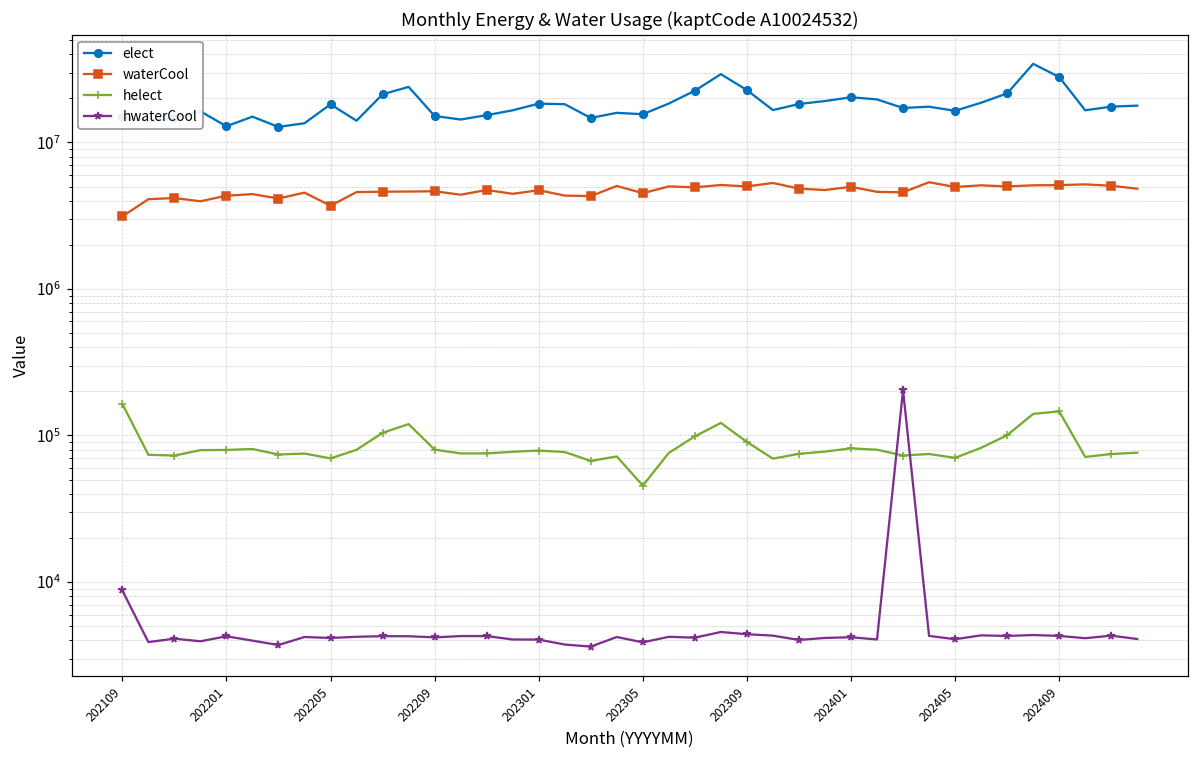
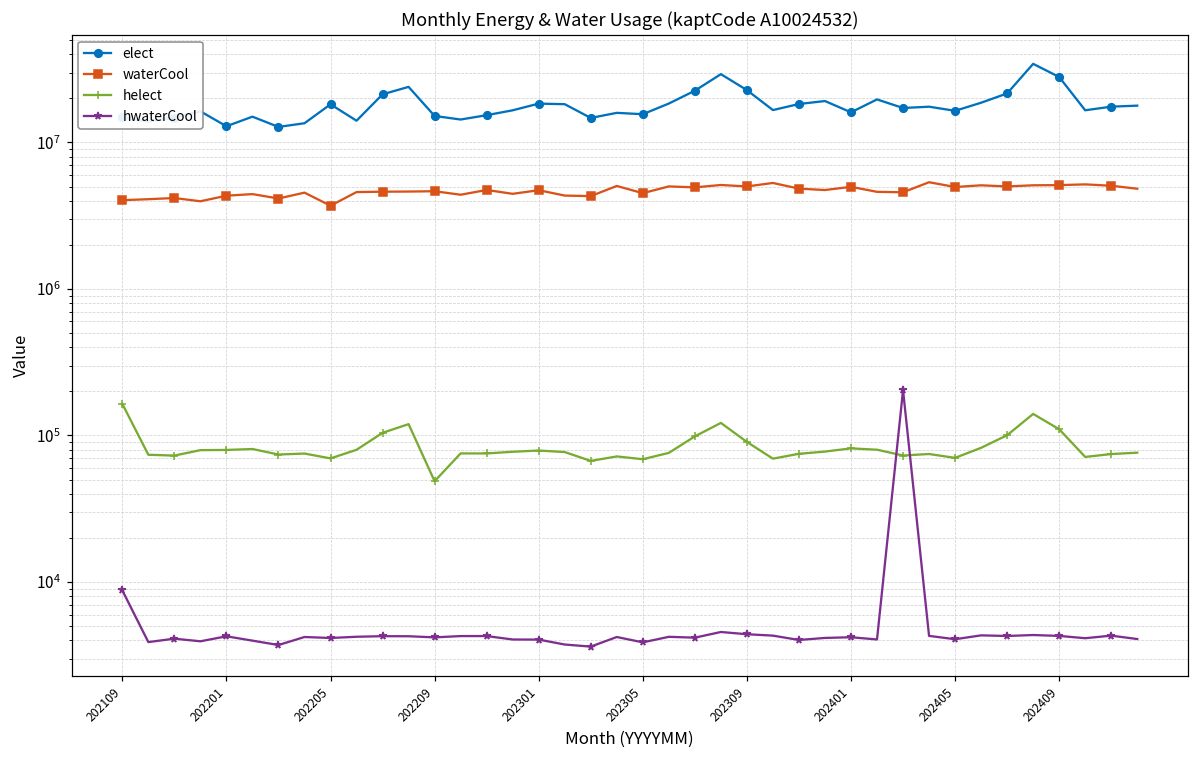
waterCool, 202109: 3100000 -> 4000000
helect, 202209: 80000 -> 49000
helect, 202305: 45000 -> 70000
elect, 202401: 20000000 -> 16000000
helect, 202409: 150000 -> 110000
